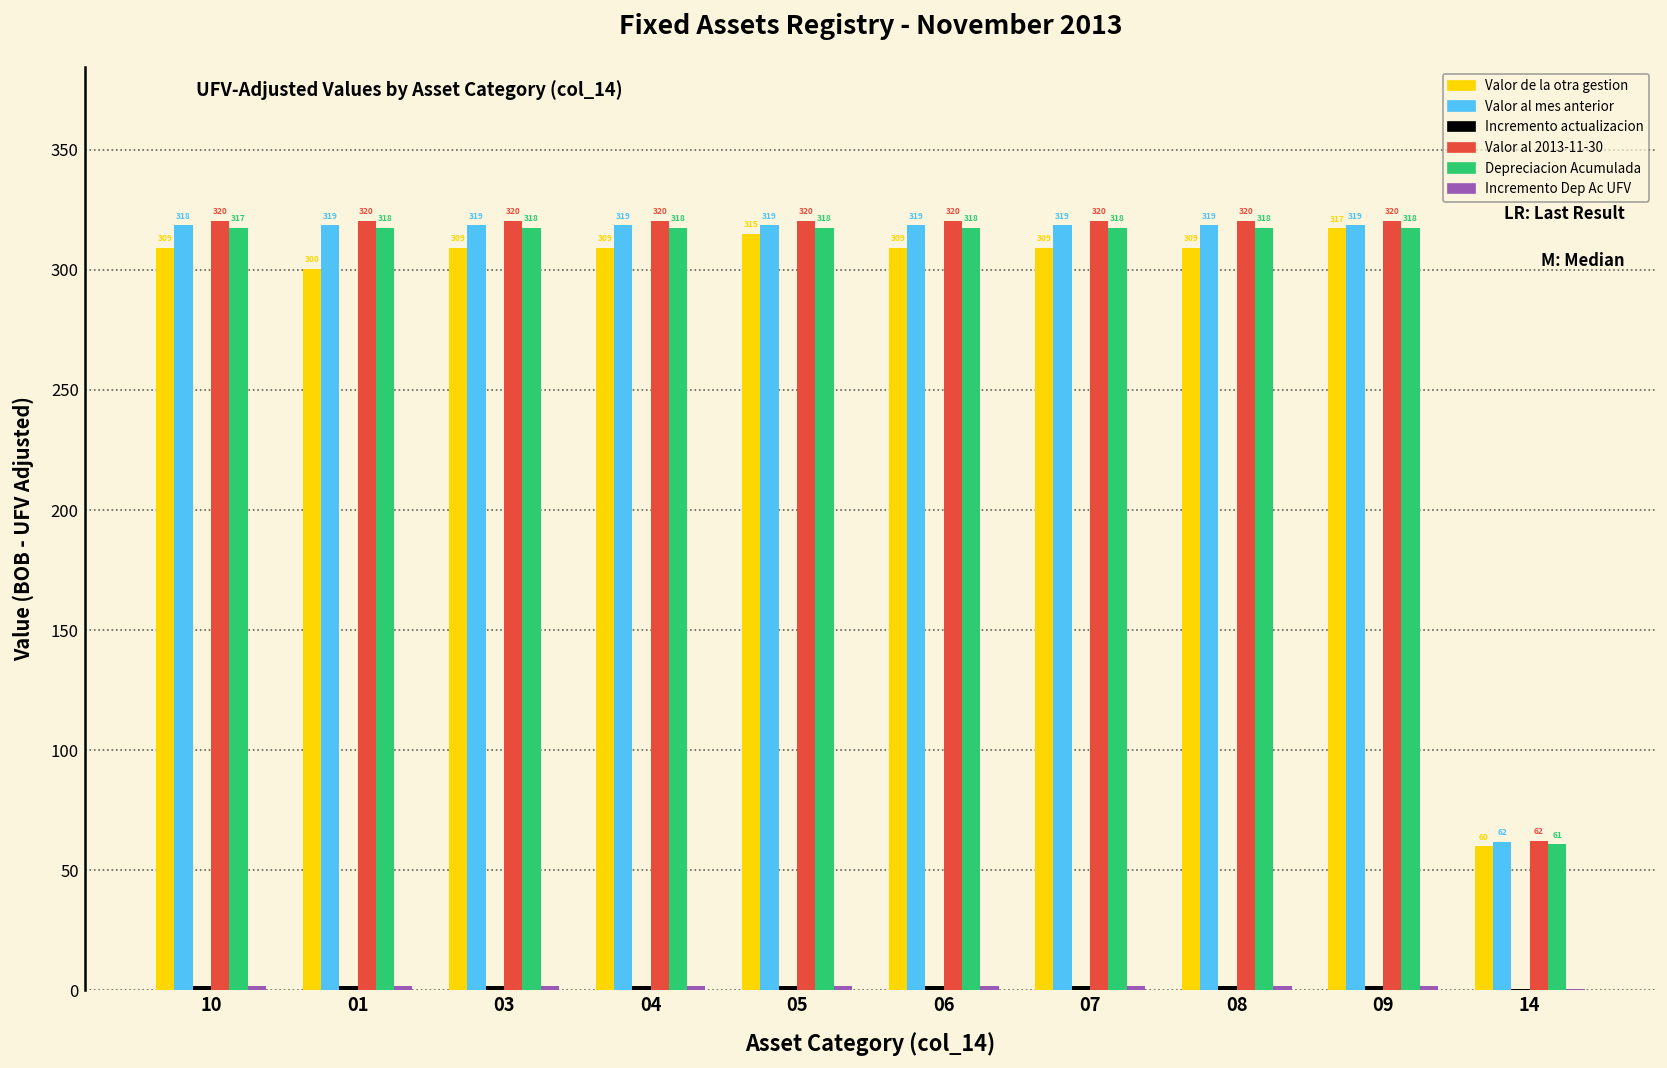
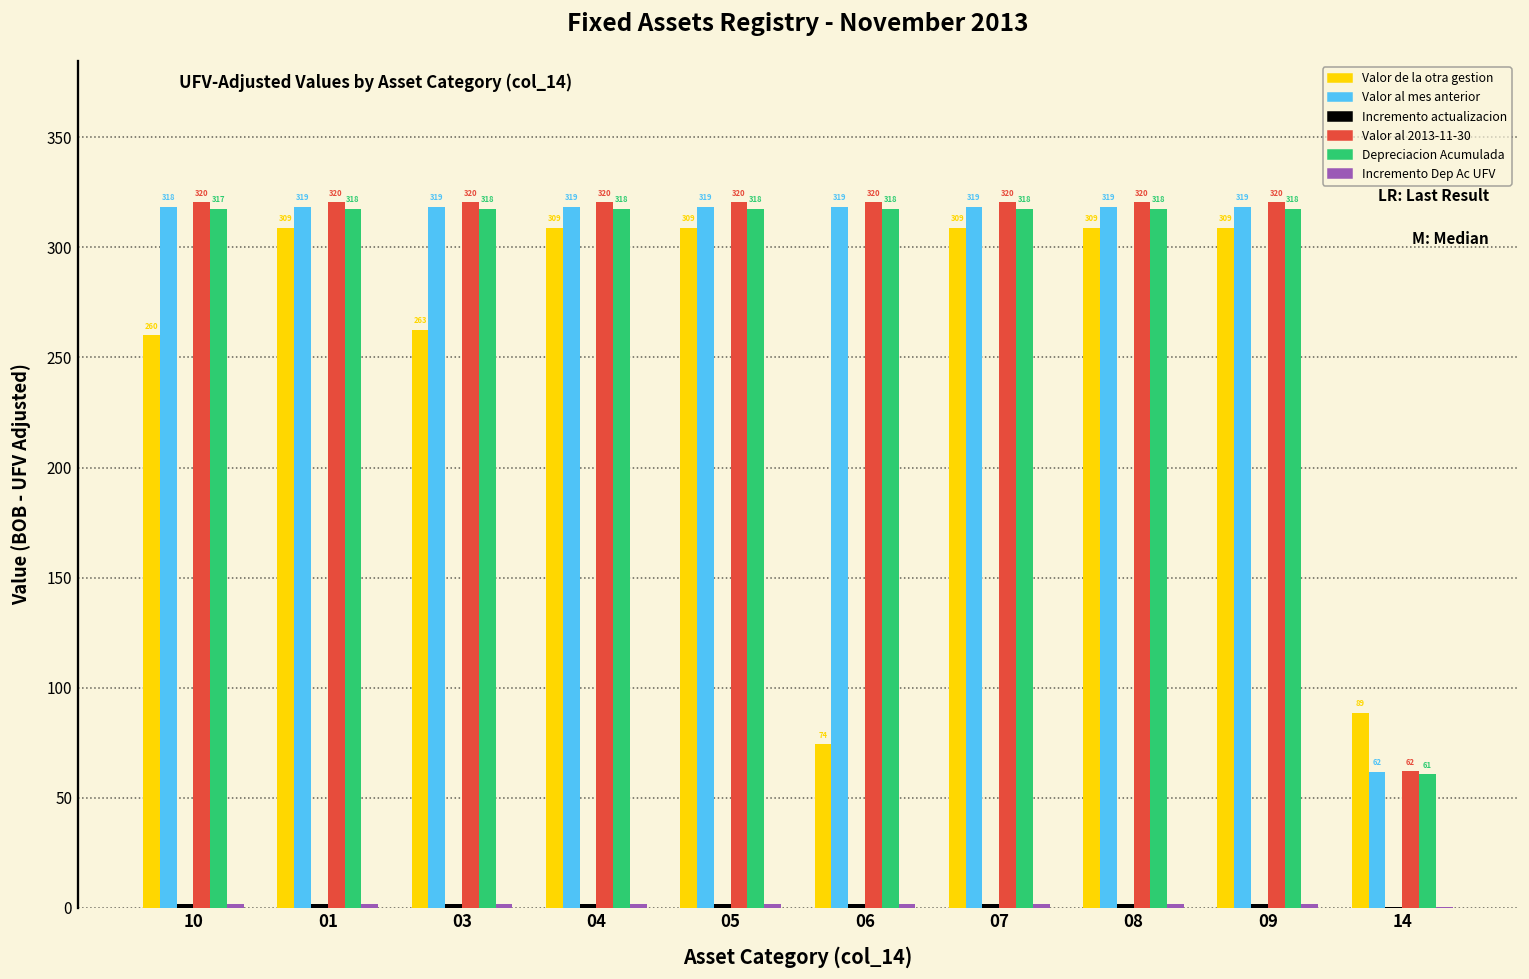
Valor de la otra gestion, 10: 309 -> 260
Valor de la otra gestion, 01: 300 -> 309
Valor de la otra gestion, 03: 309 -> 263
Valor de la otra gestion, 05: 315 -> 309
Valor de la otra gestion, 06: 309 -> 74
Valor de la otra gestion, 09: 317 -> 309
Valor de la otra gestion, 14: 60 -> 89
